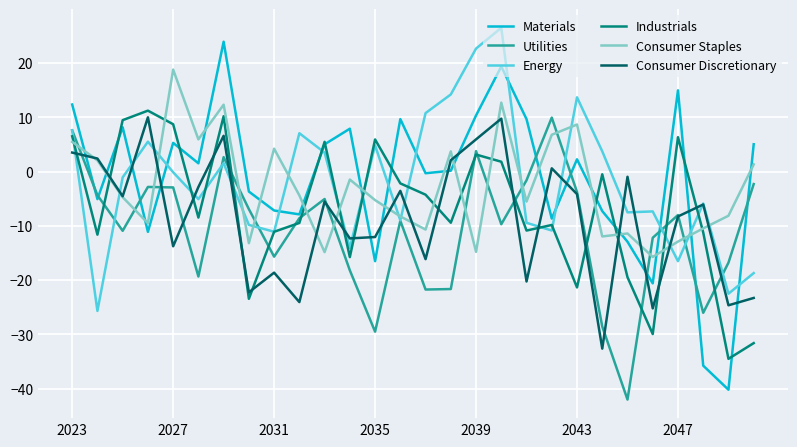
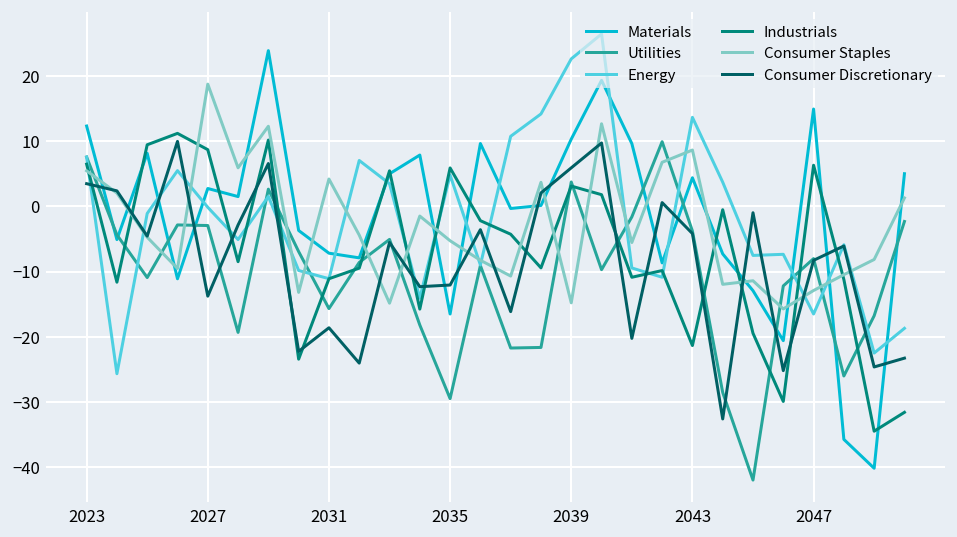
Materials, 2027: 5 -> 3
Materials, 2043: 2 -> 4
